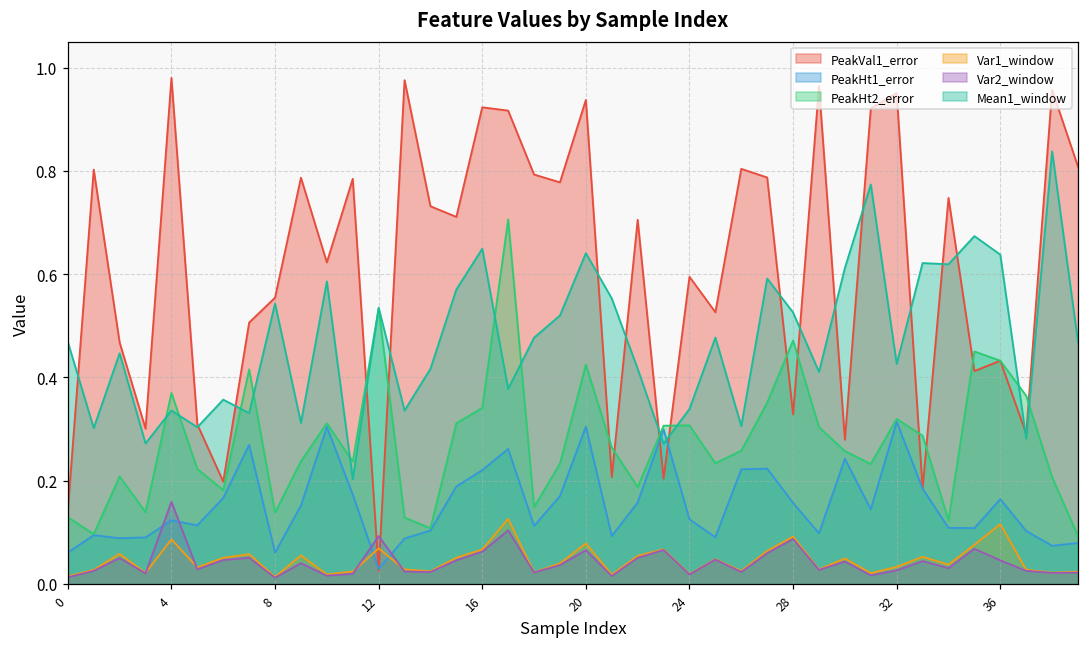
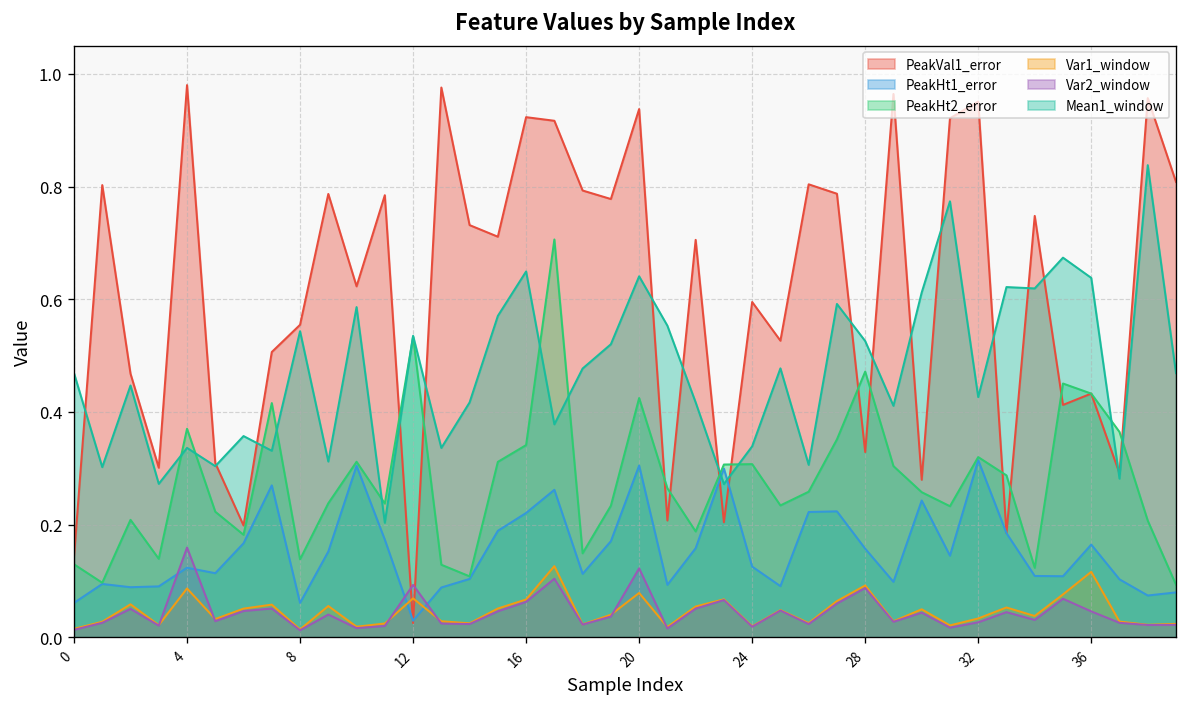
Var2_window, 20: 0.07 -> 0.12
